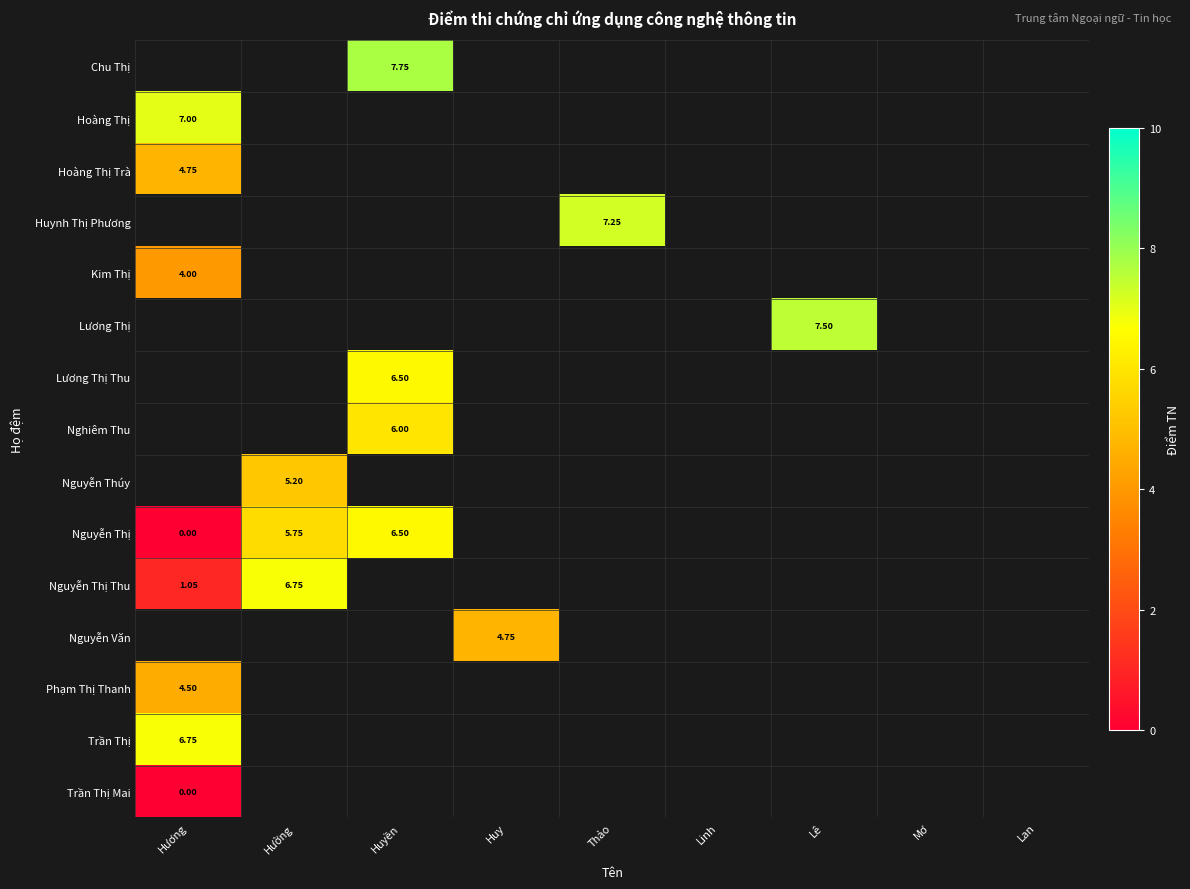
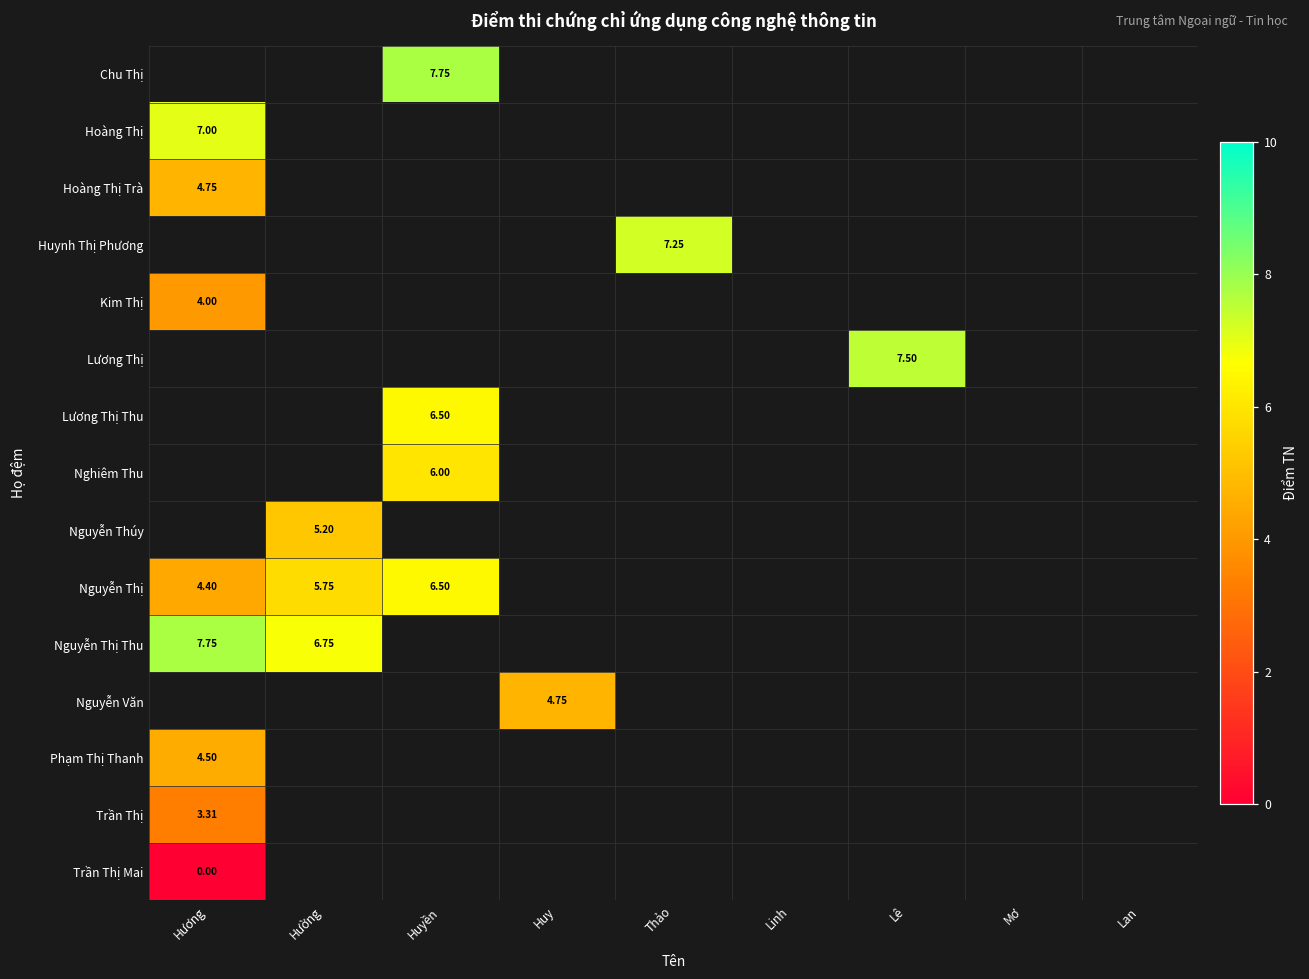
Nguyễn Thị, Hương: 0.00 -> 4.40
Nguyễn Thị Thu, Hương: 1.05 -> 7.75
Trần Thị, Hương: 6.75 -> 3.31
